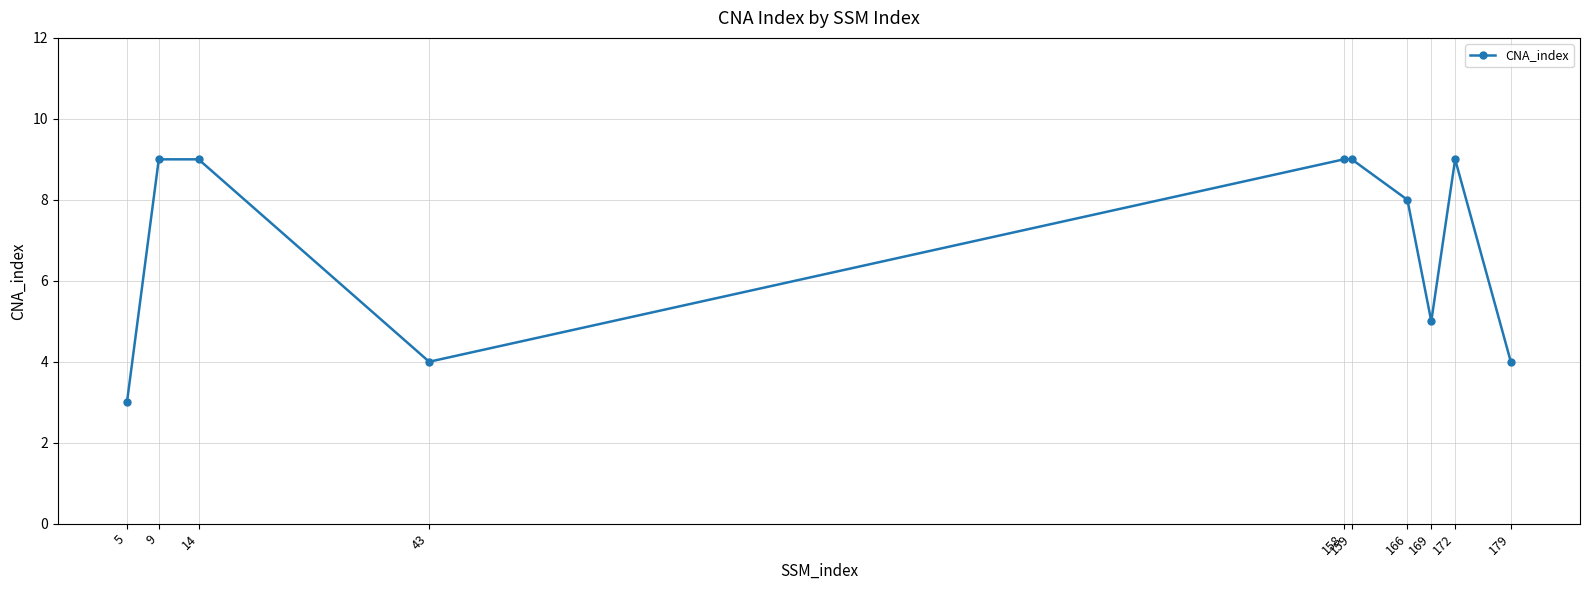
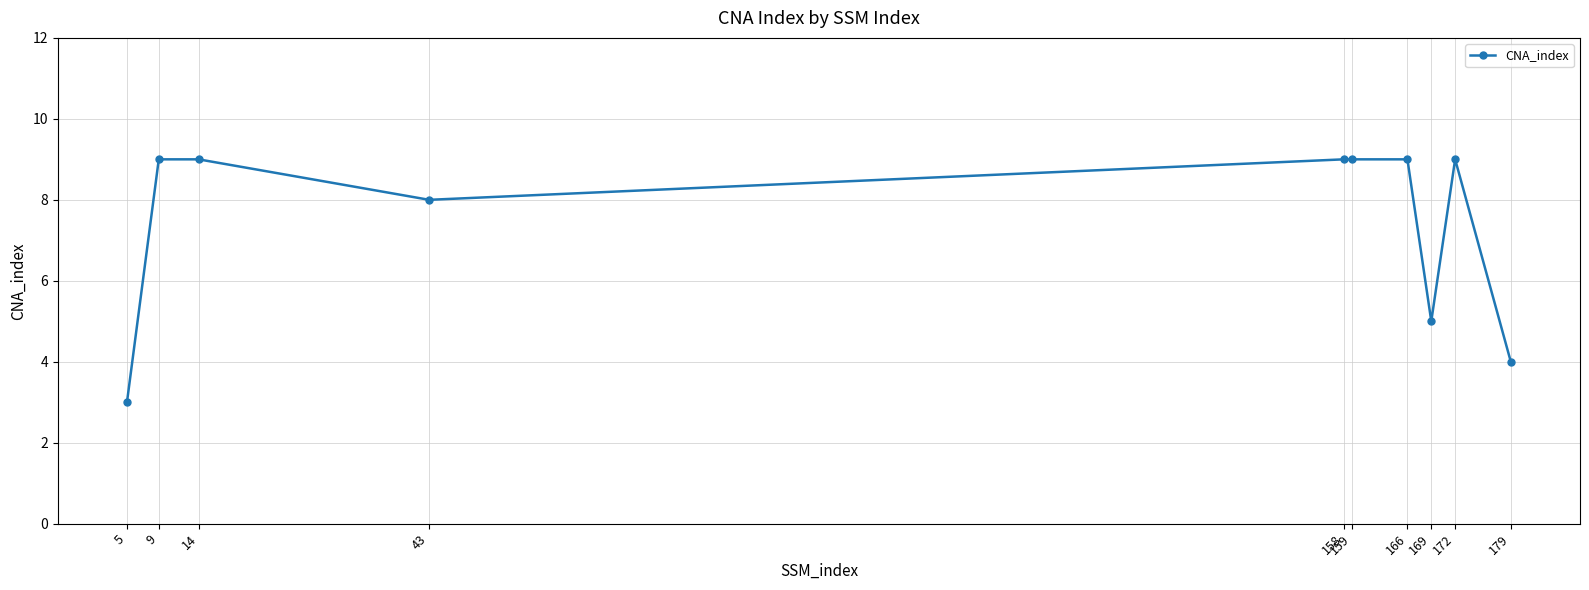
43: 4 -> 8
166: 8 -> 9
